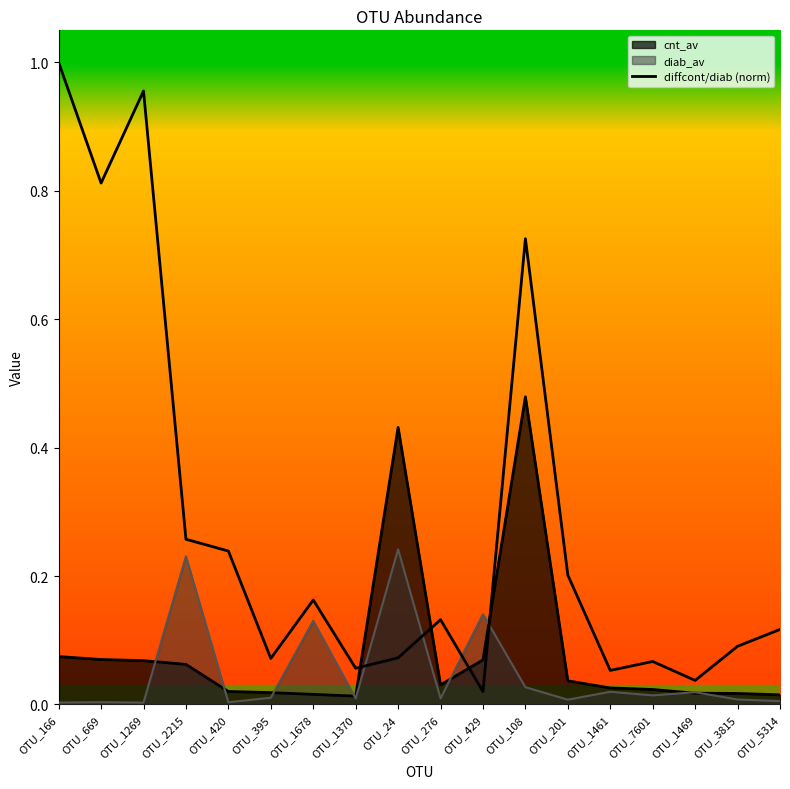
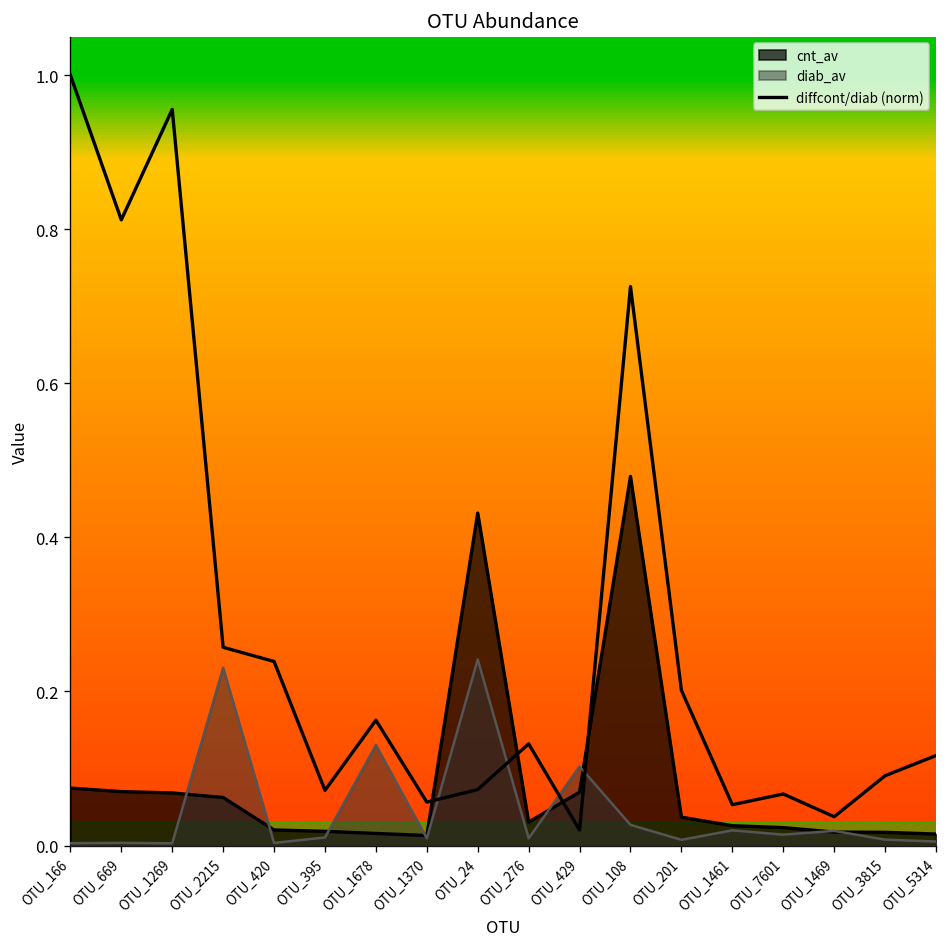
diab_av, OTU_429: 0.14 -> 0.10
